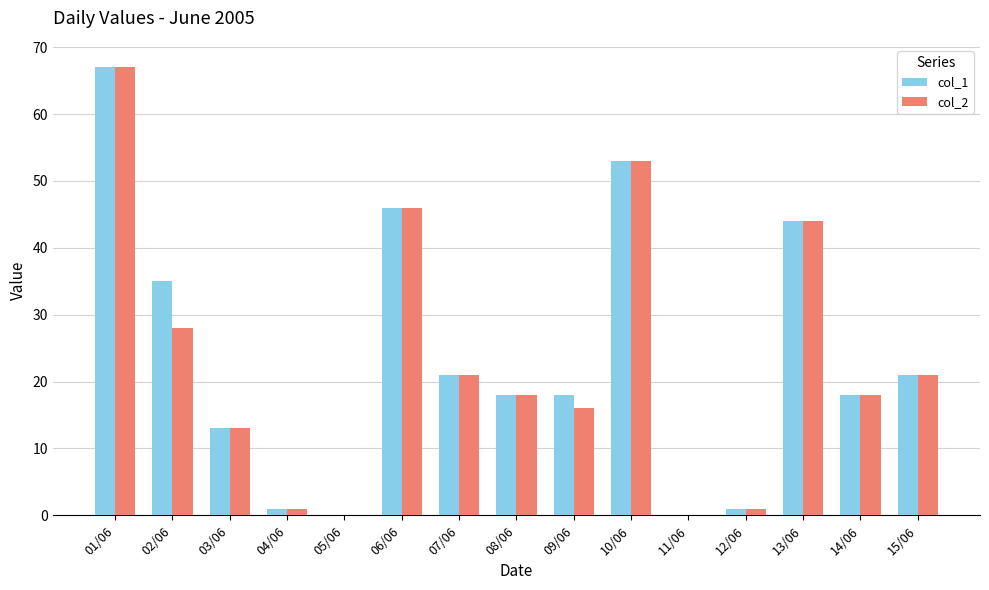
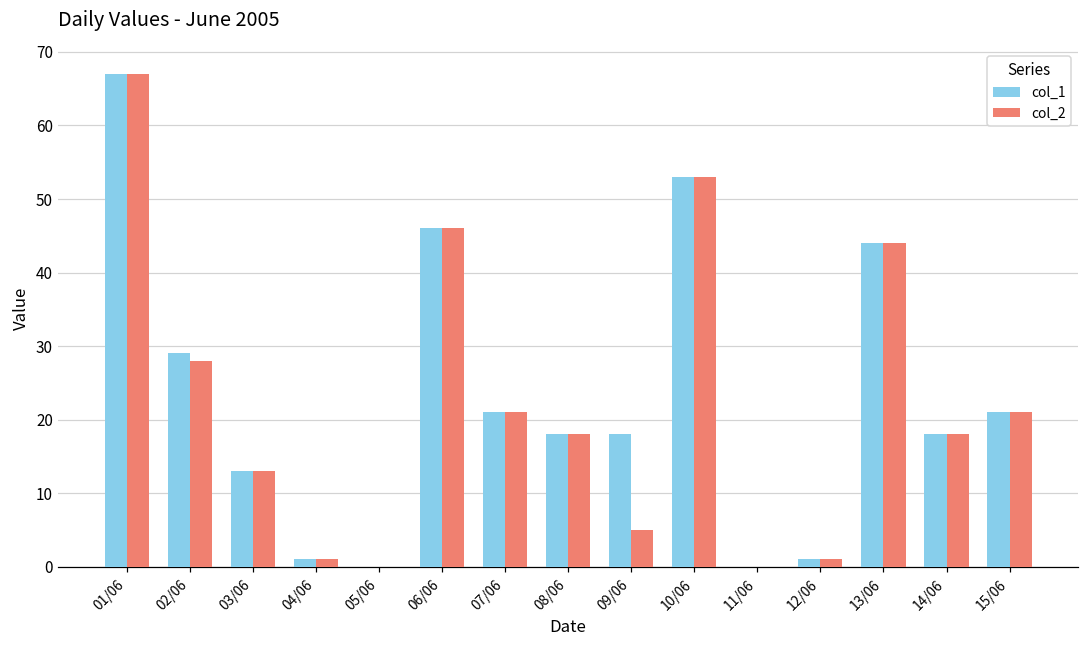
col_1, 02/06: 35 -> 29
col_2, 09/06: 16 -> 5
